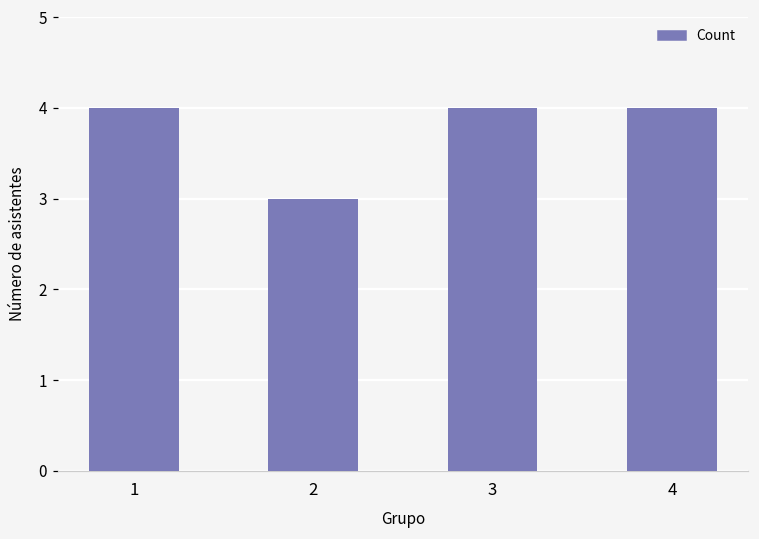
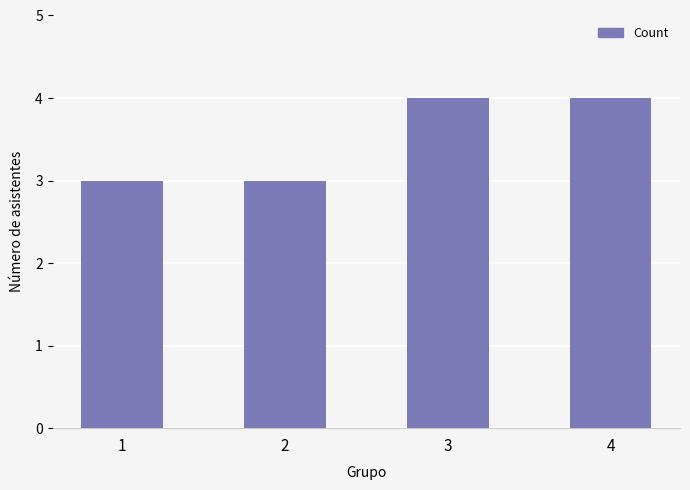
1: 4 -> 3
